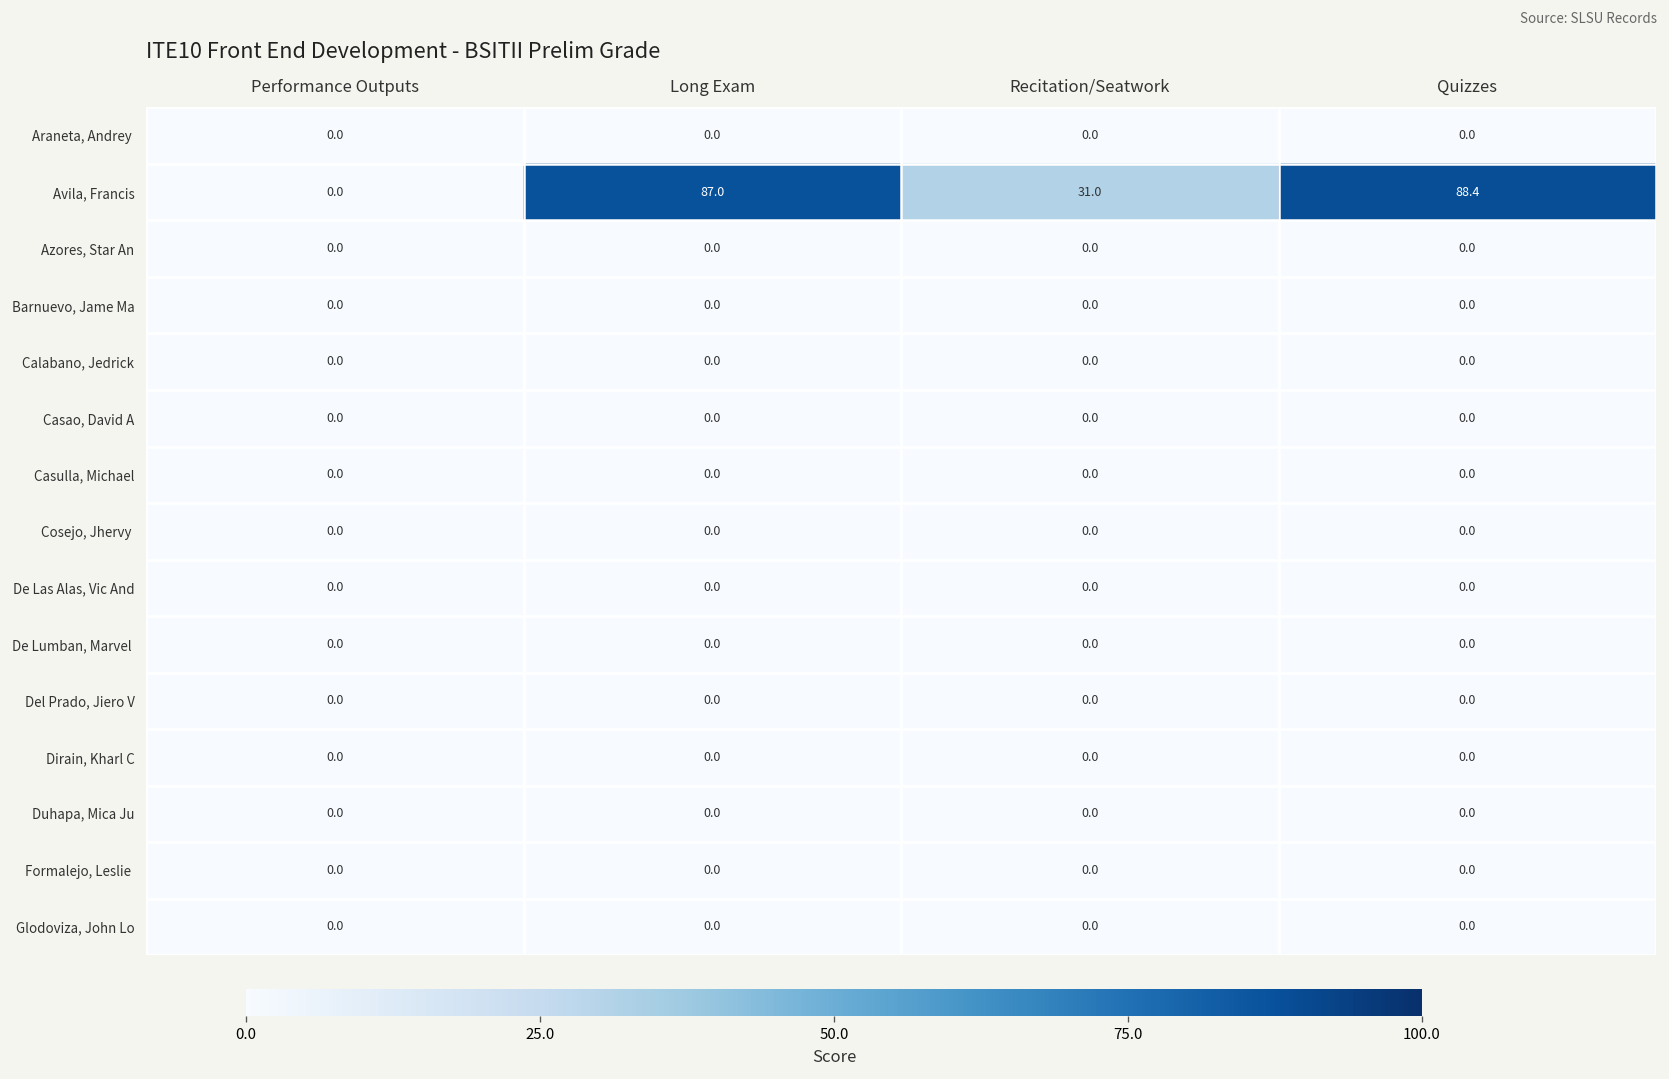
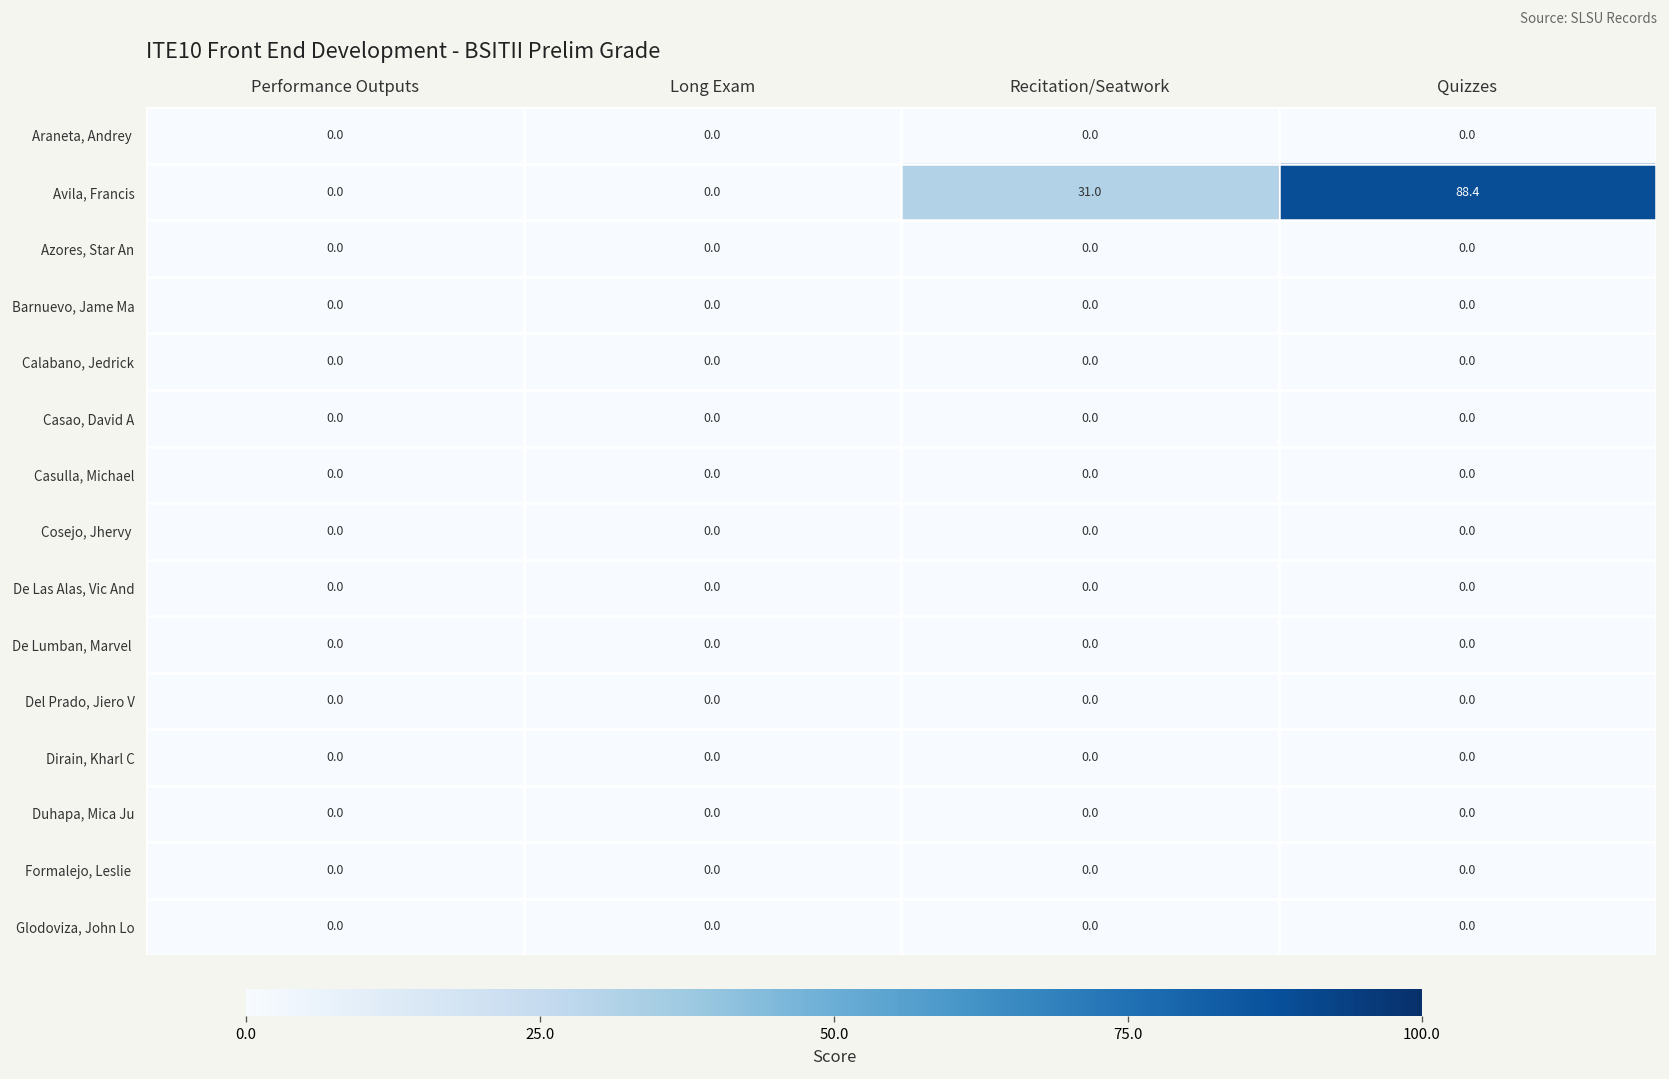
Avila, Francis, Long Exam: 87.0 -> 0.0
